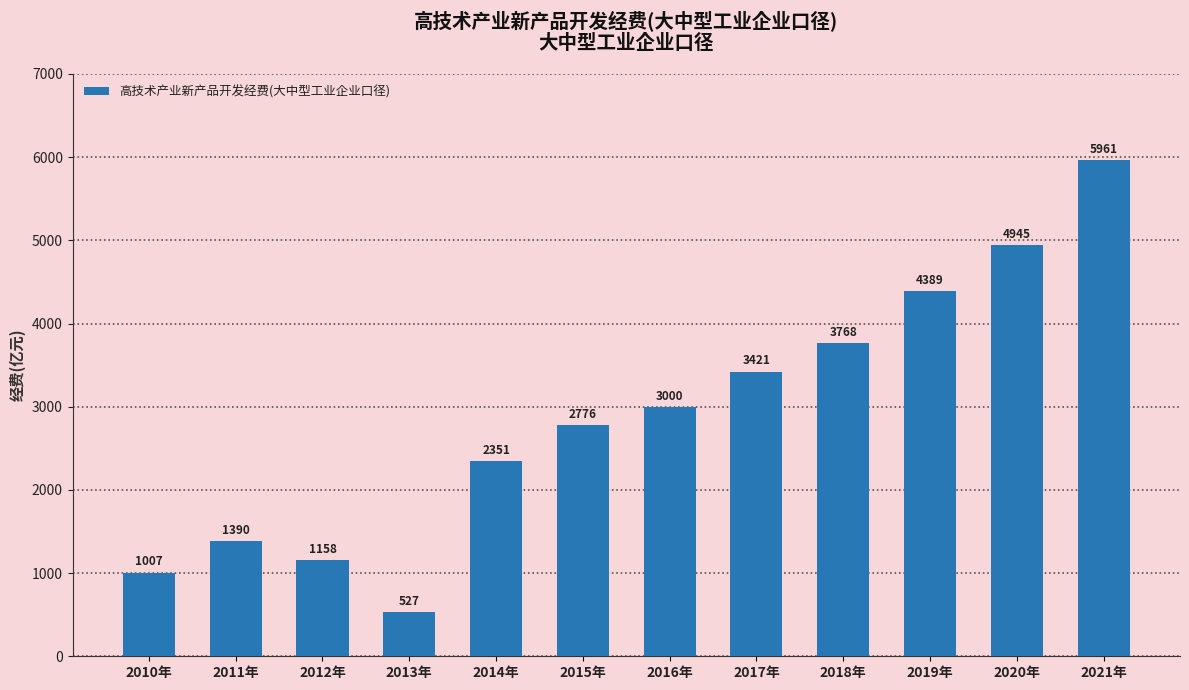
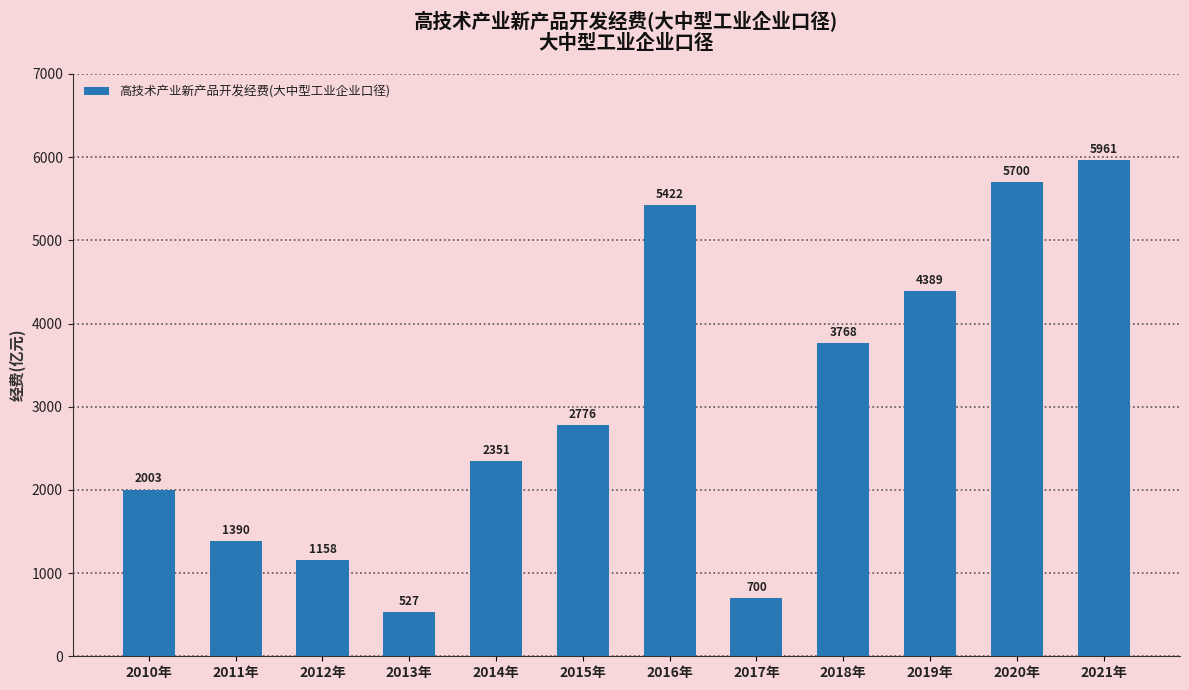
2010年: 1007 -> 2003
2016年: 3000 -> 5422
2017年: 3421 -> 700
2020年: 4945 -> 5700
